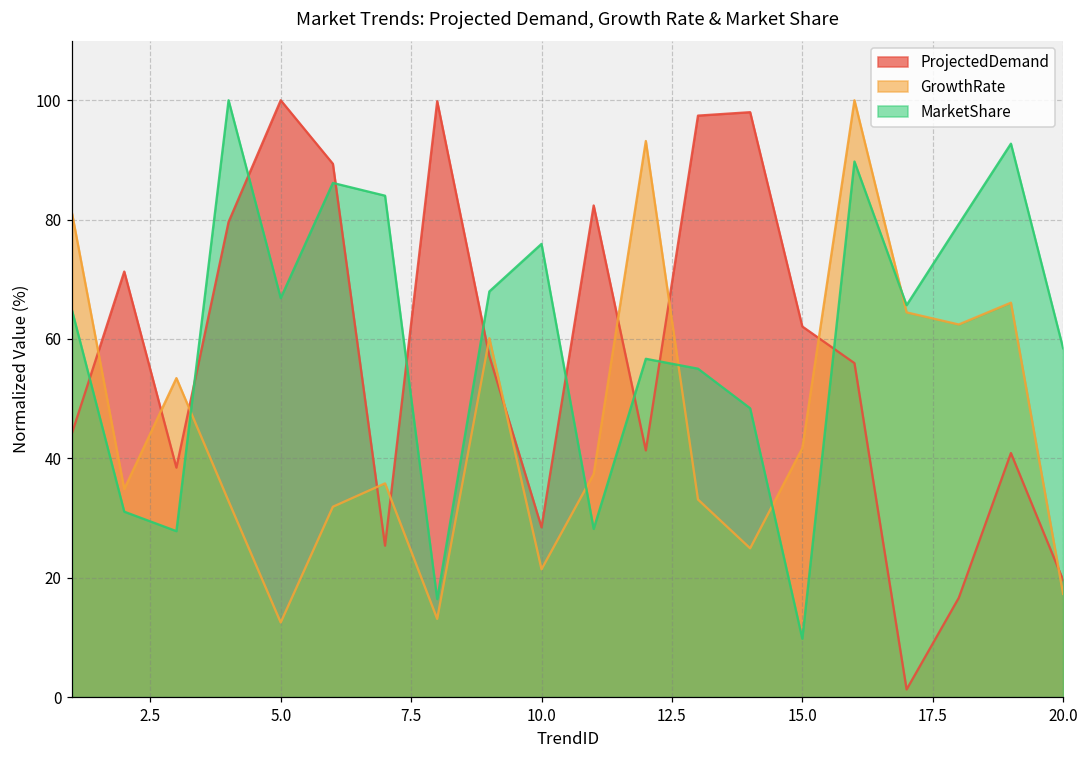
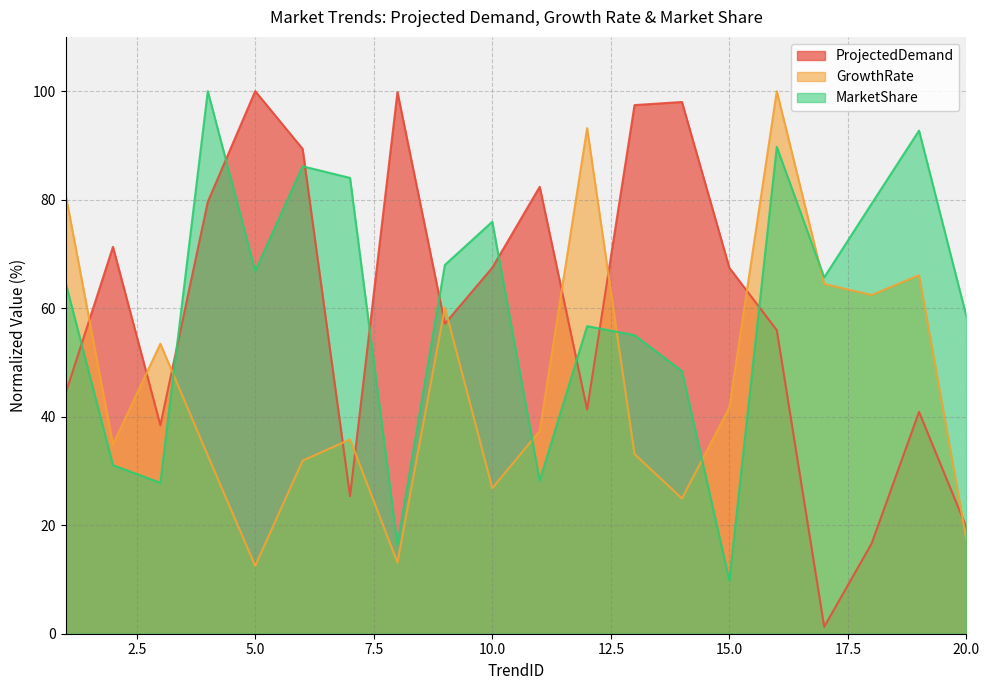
ProjectedDemand, 10.0: 28 -> 67
GrowthRate, 10.0: 21 -> 27
ProjectedDemand, 15.0: 62 -> 67
